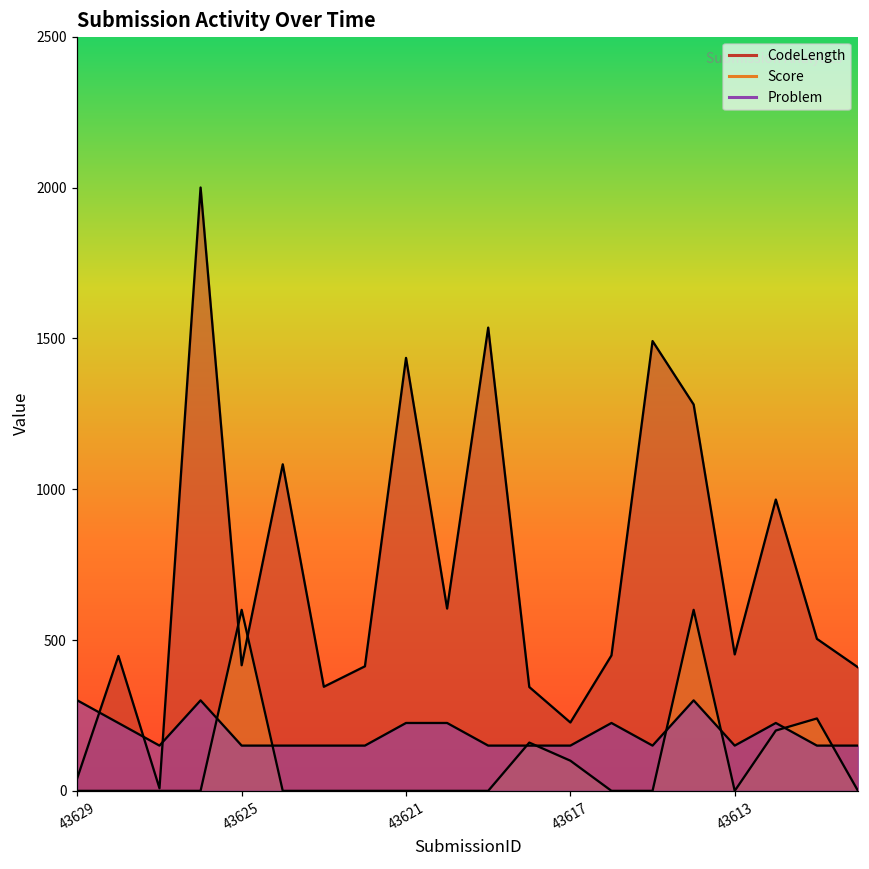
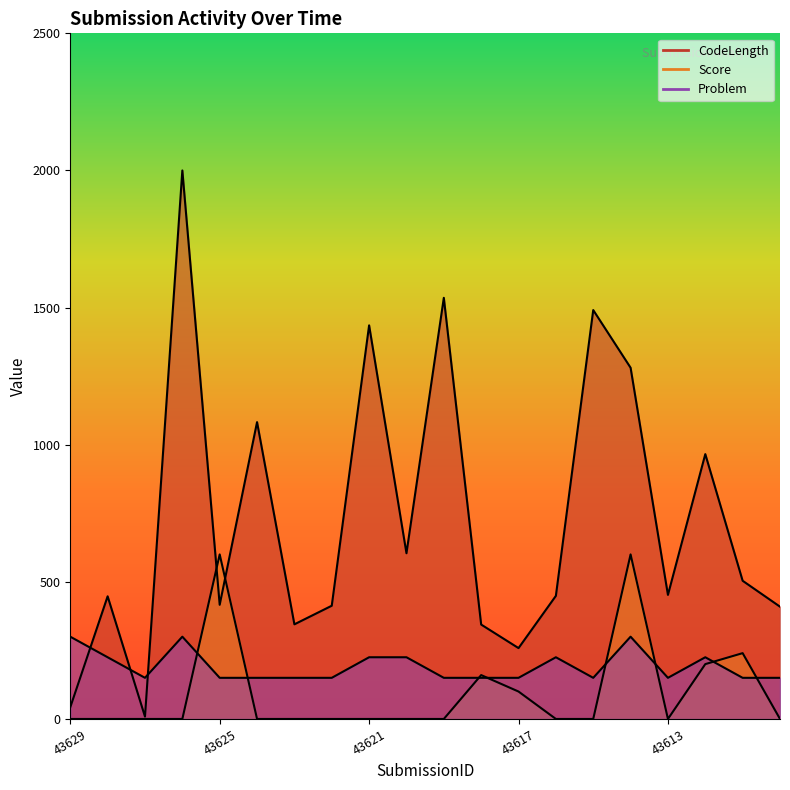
CodeLength, 43617: 230 -> 260
